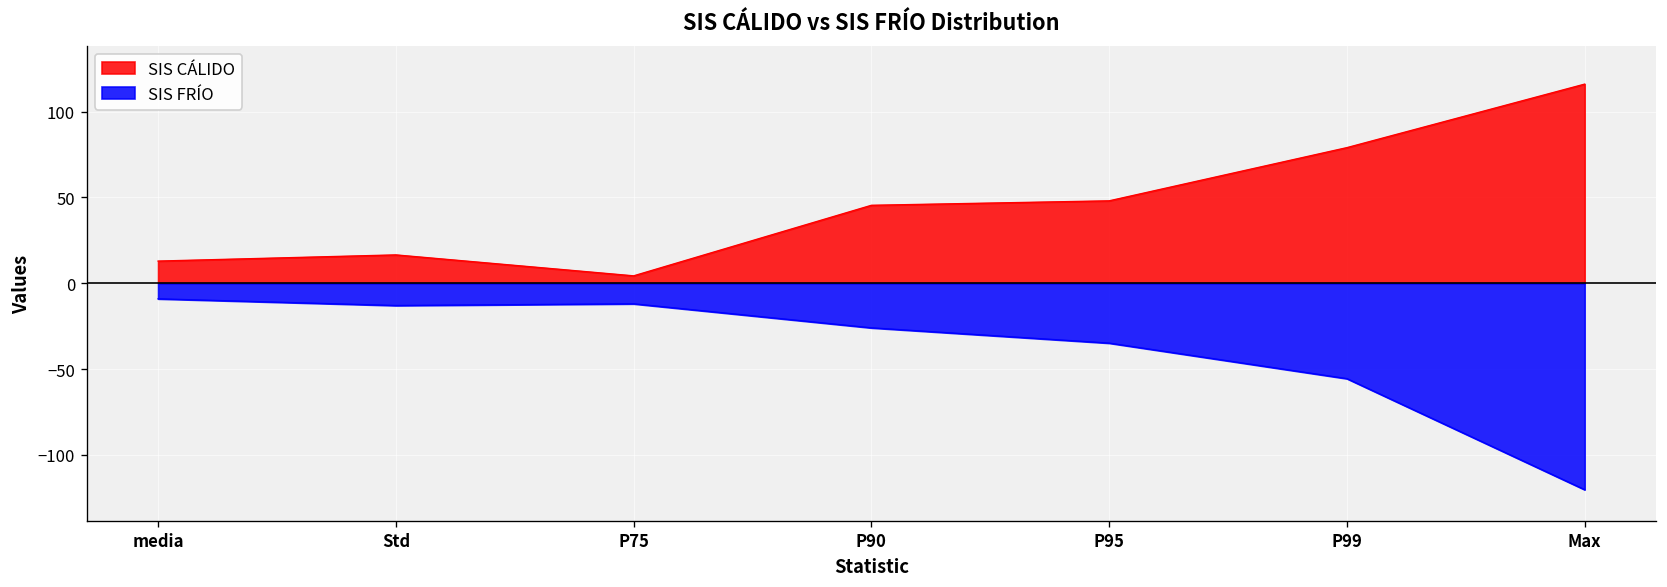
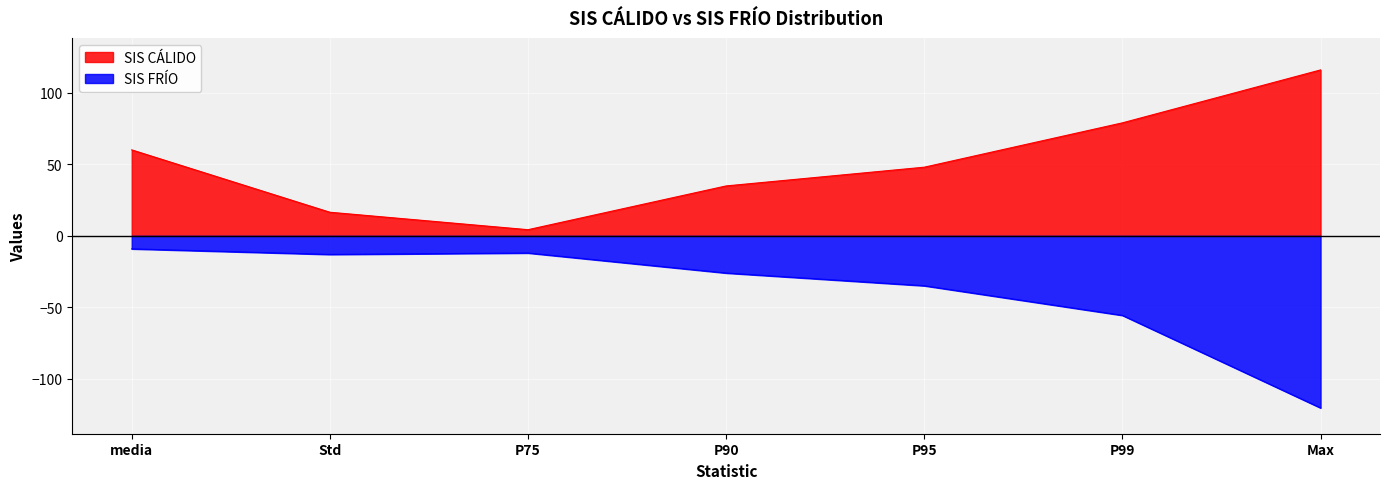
SIS CÁLIDO, media: 13 -> 60
SIS CÁLIDO, P90: 45 -> 35
